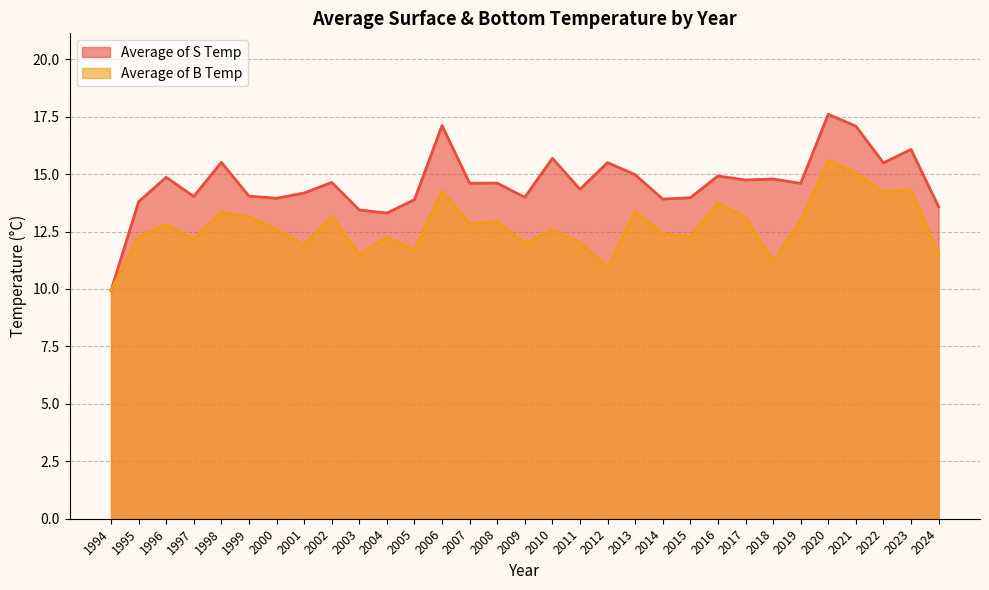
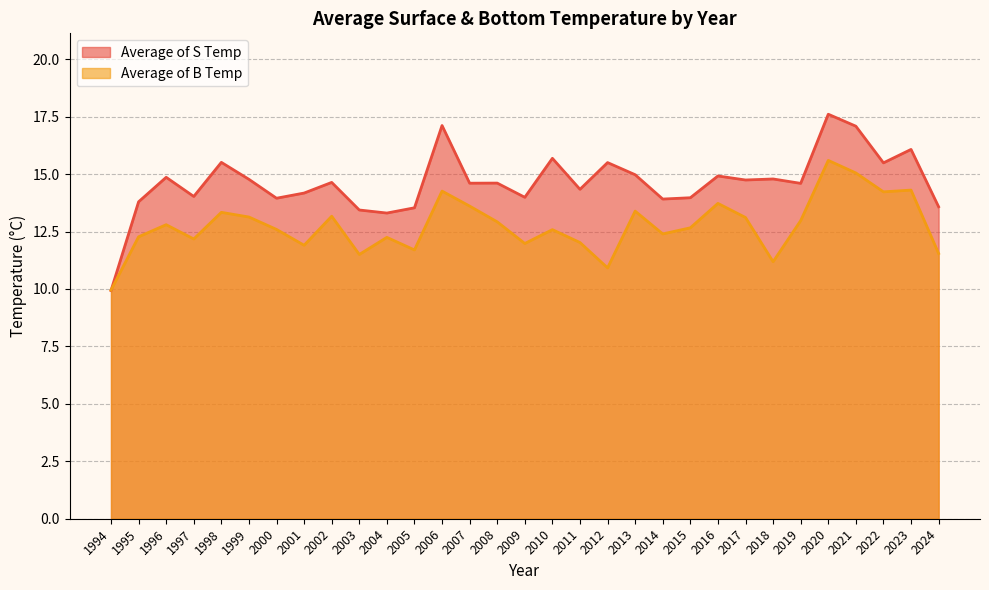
Average of S Temp, 1999: 14.0 -> 14.8
Average of S Temp, 2005: 13.9 -> 13.5
Average of B Temp, 2007: 12.8 -> 13.6
Average of B Temp, 2015: 12.3 -> 12.7
